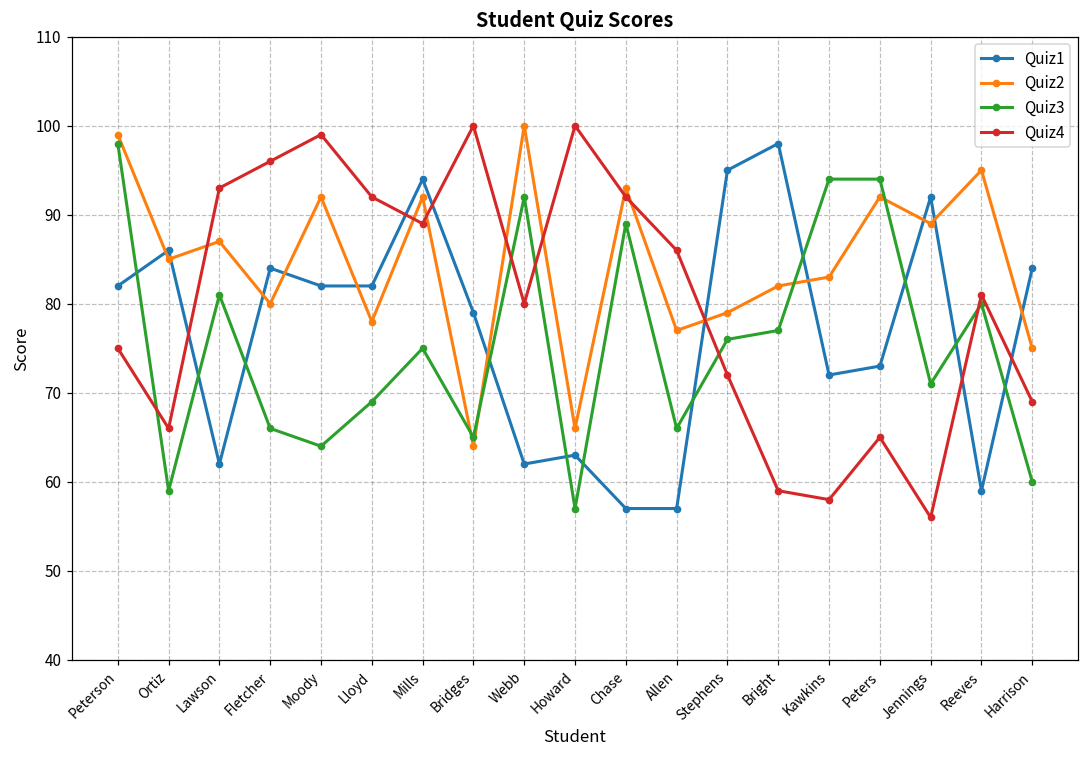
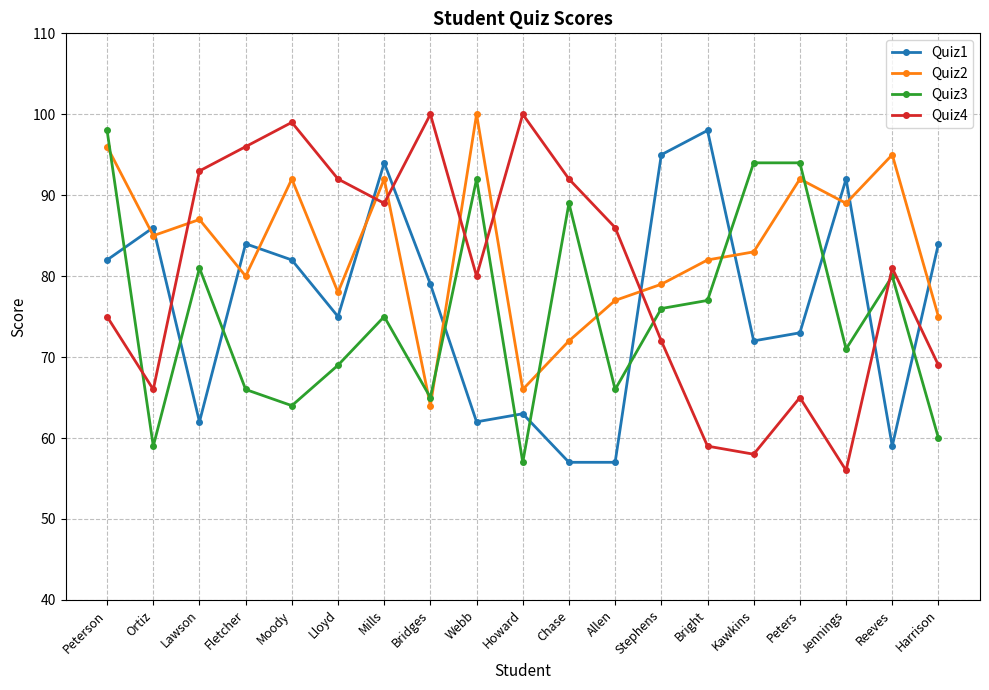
Quiz2, Peterson: 99 -> 96
Quiz1, Lloyd: 82 -> 75
Quiz2, Chase: 93 -> 72
